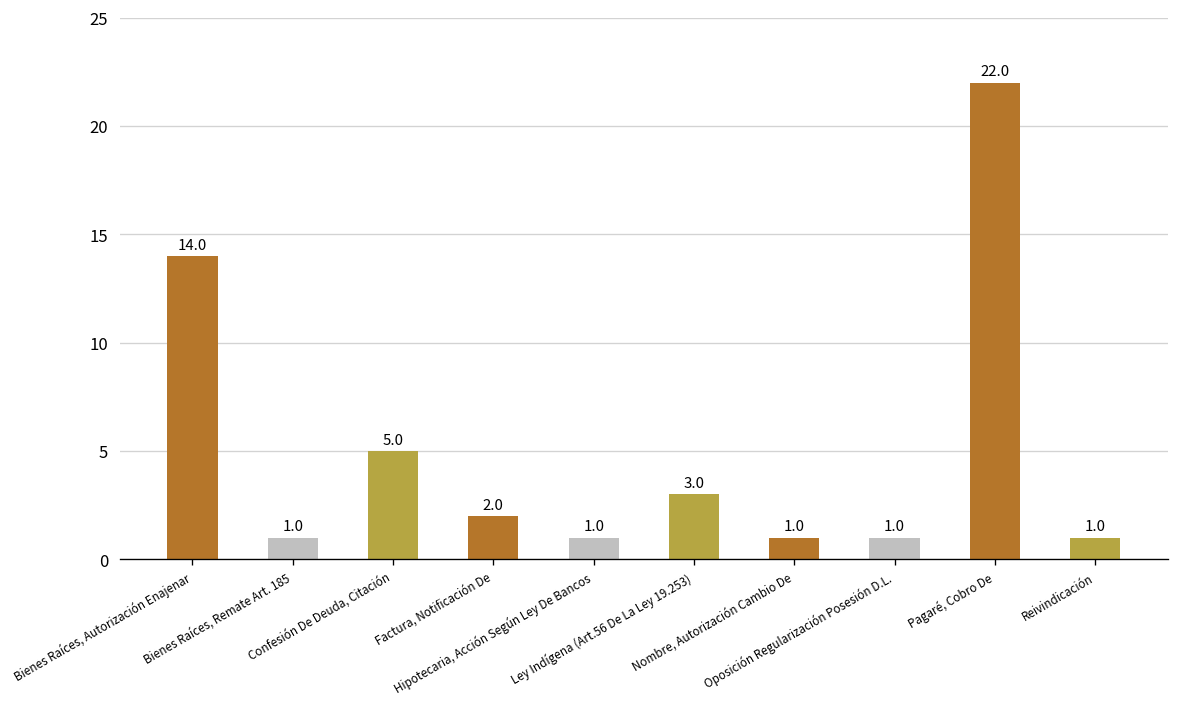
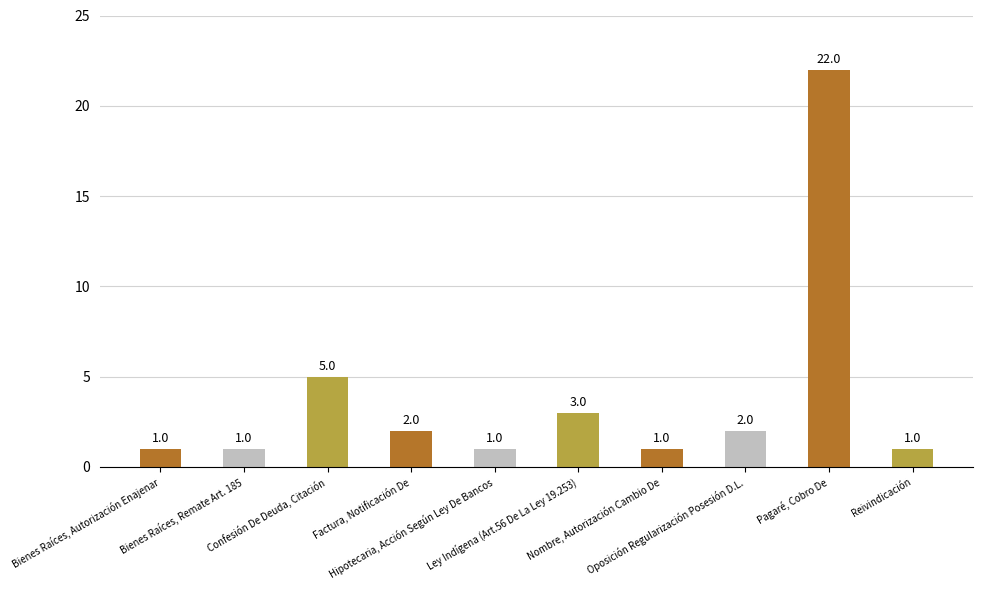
Bienes Raíces, Autorización Enajenar: 14.0 -> 1.0
Oposición Regularización Posesión D.L.: 1.0 -> 2.0
